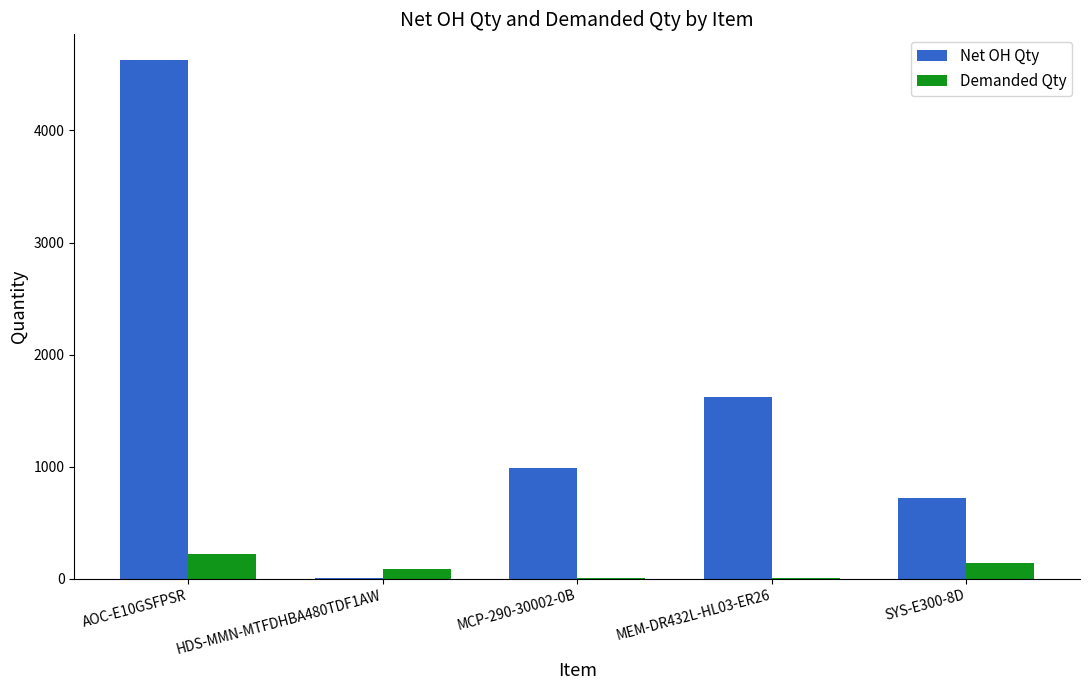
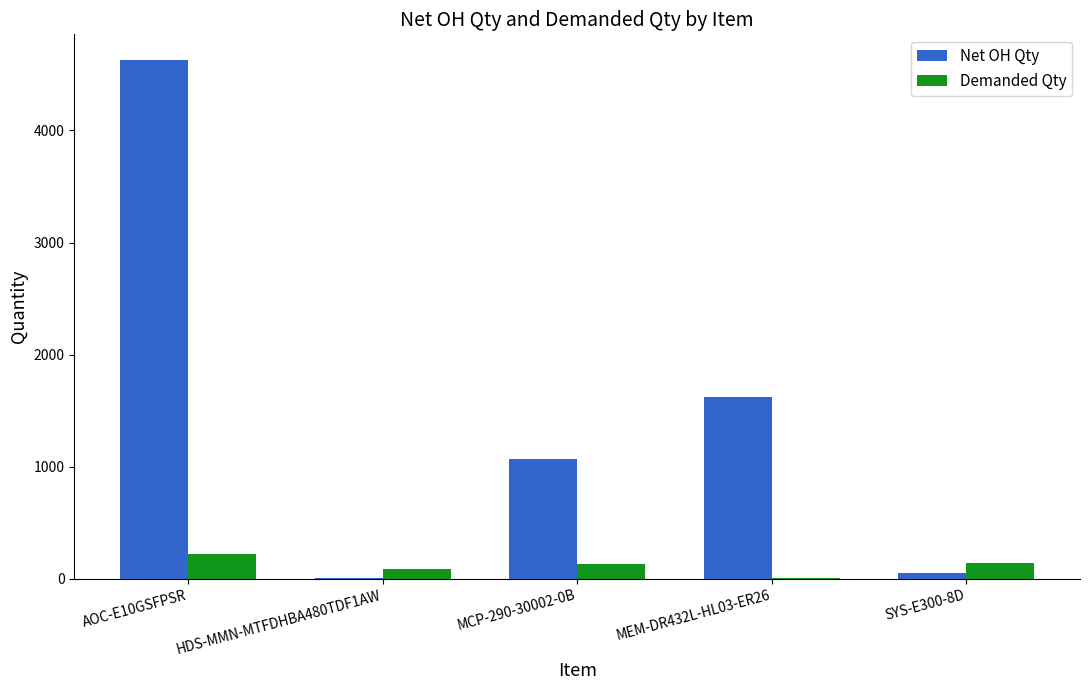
Net OH Qty, MCP-290-30002-0B: 990 -> 1060
Demanded Qty, MCP-290-30002-0B: 0 -> 130
Net OH Qty, SYS-E300-8D: 720 -> 50
